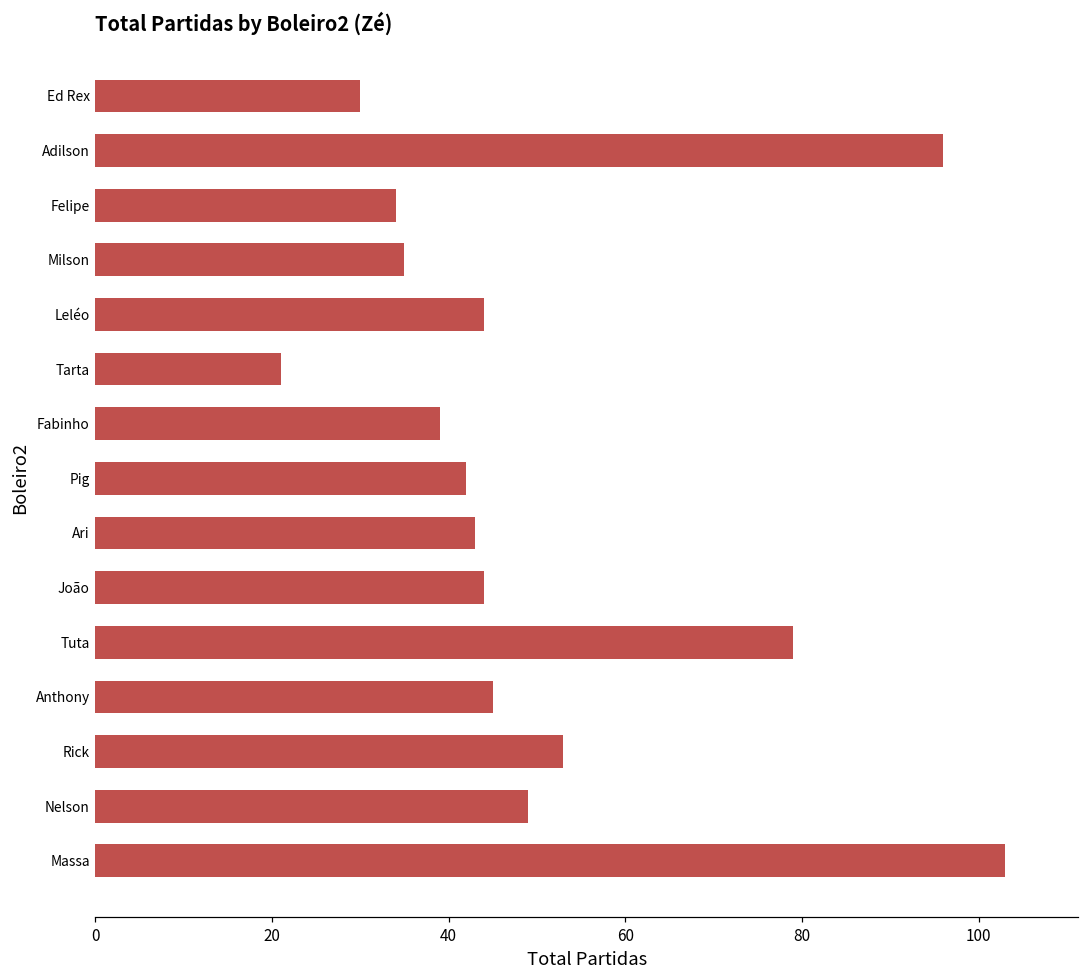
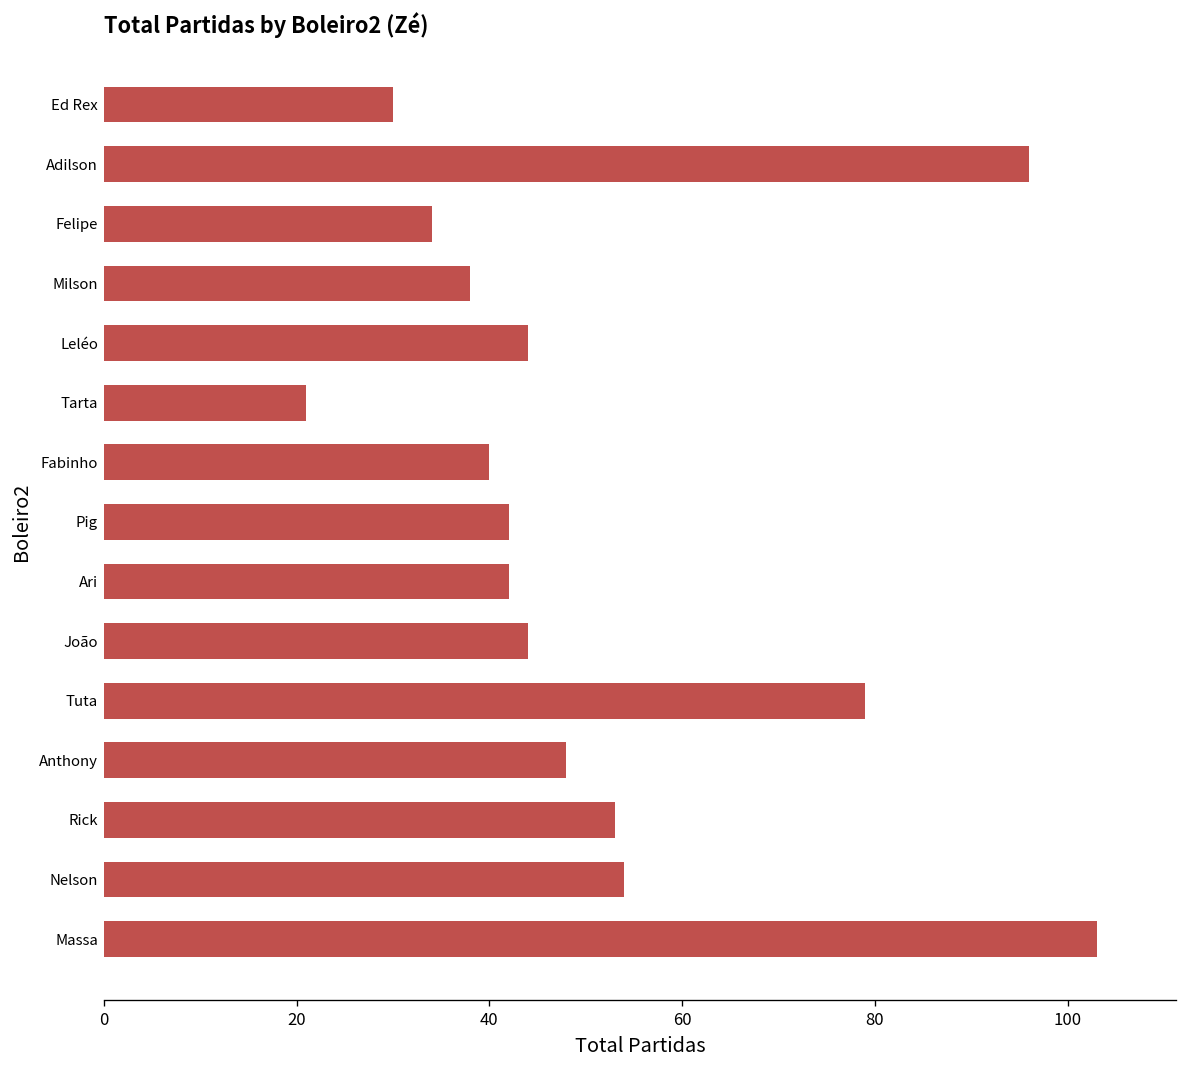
Milson: 35 -> 38
Fabinho: 39 -> 40
Ari: 43 -> 42
Anthony: 45 -> 48
Nelson: 49 -> 54
